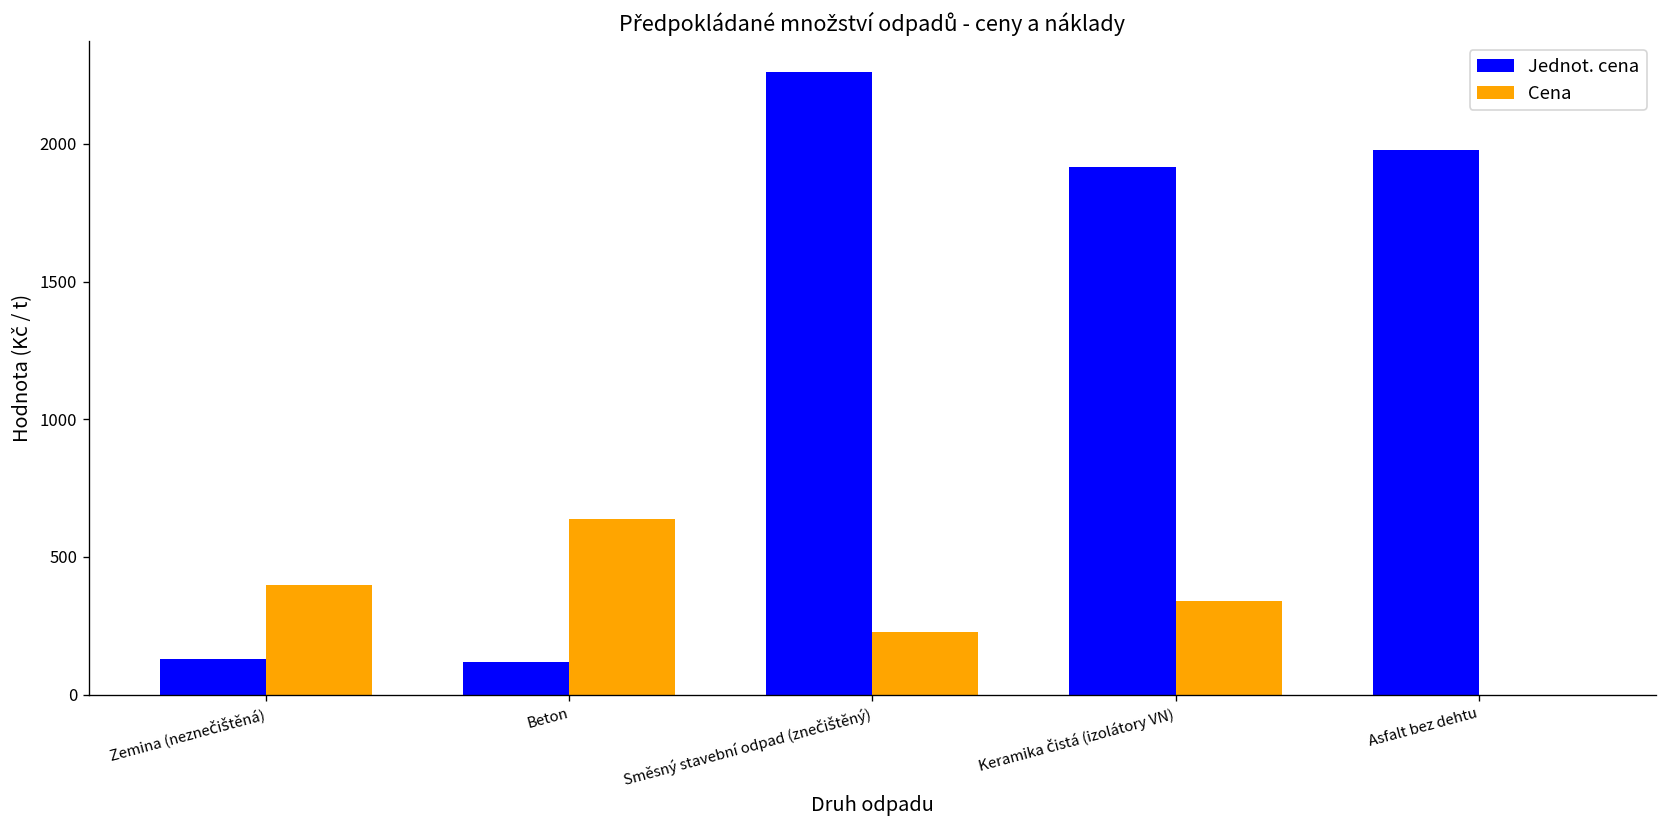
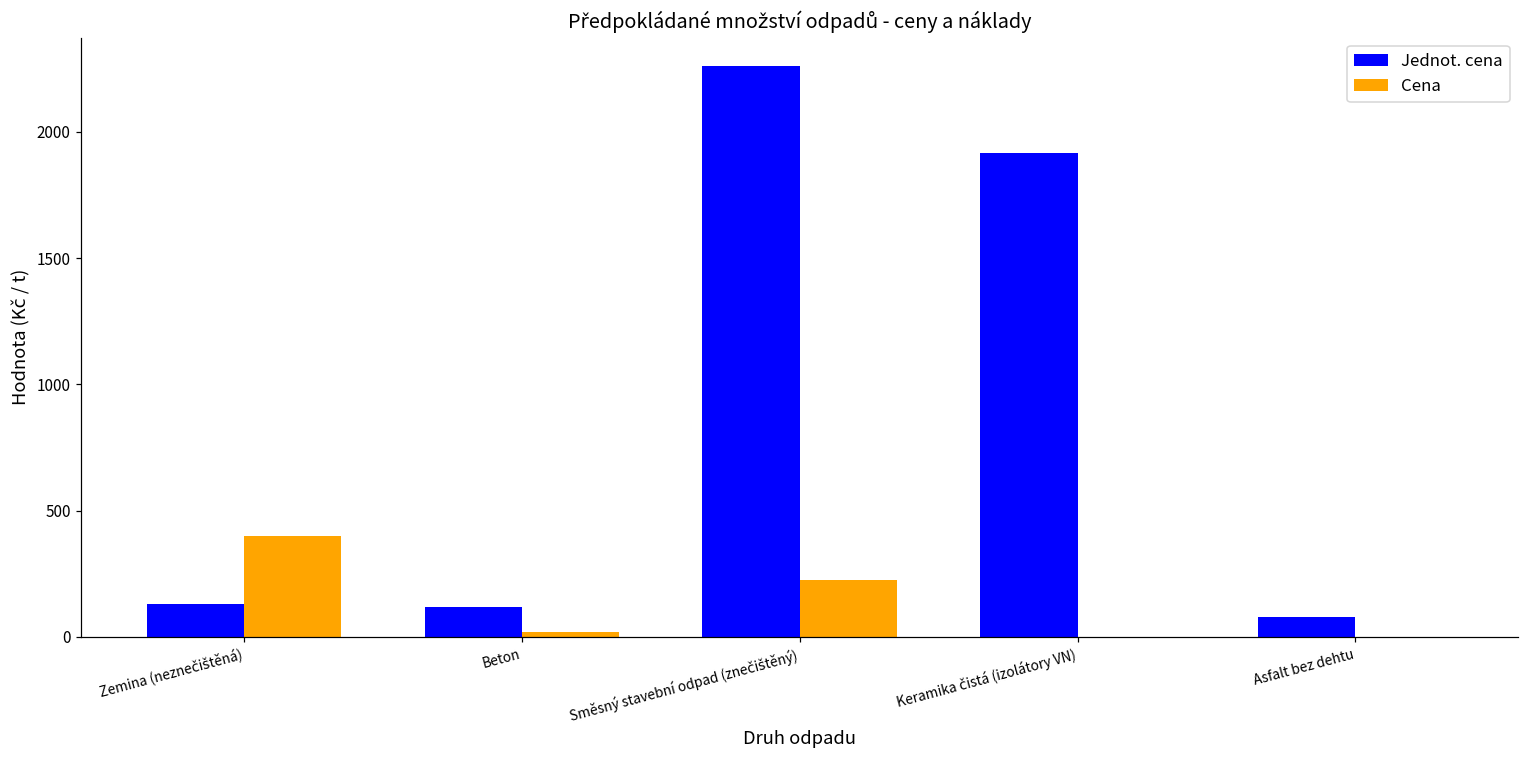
Cena, Beton: 640 -> 20
Cena, Keramika čistá (izolátory VN): 340 -> 0
Jednot. cena, Asfalt bez dehtu: 1980 -> 80
